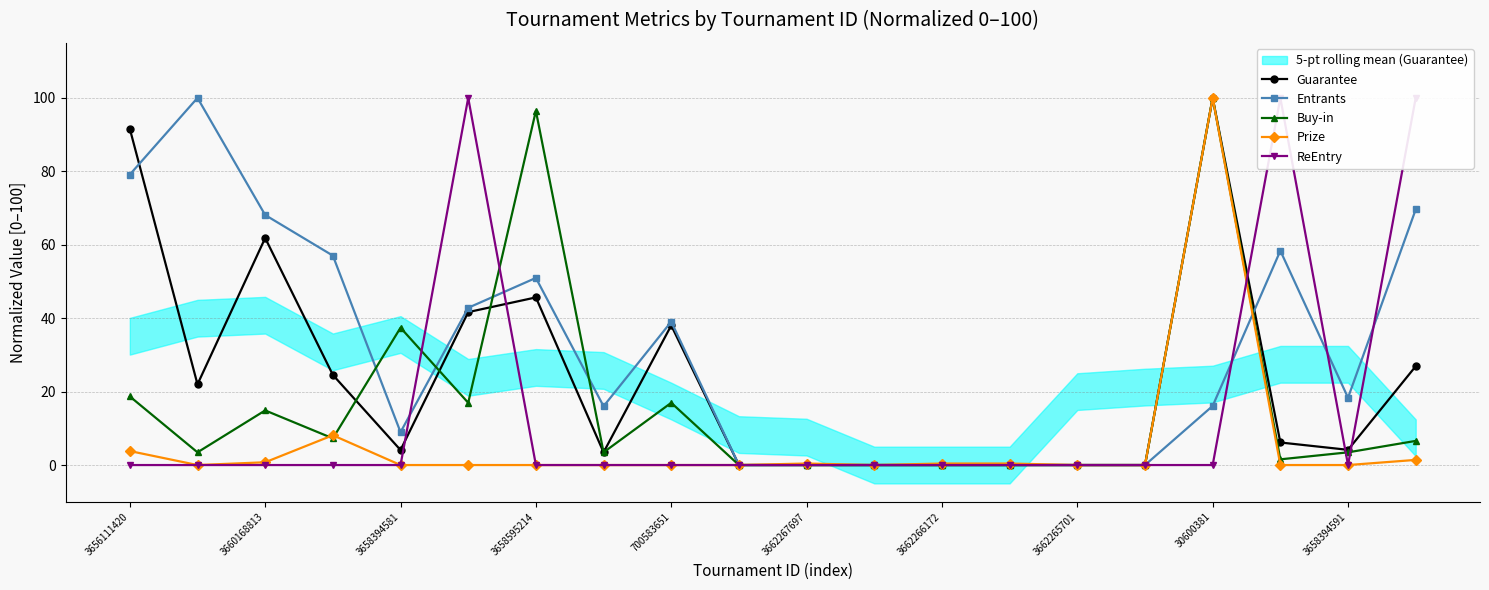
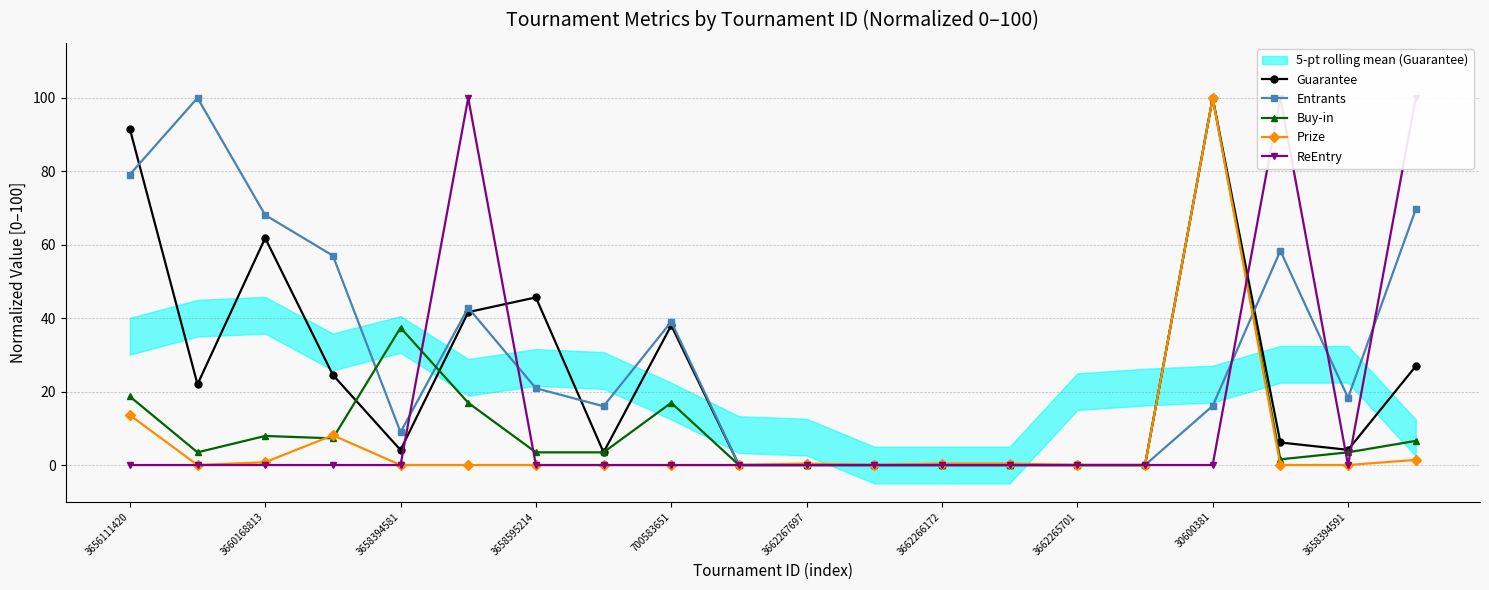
Prize, 3656111420: 4 -> 14
Buy-in, 3660168813: 15 -> 8
Entrants, 3658595214: 51 -> 21
Buy-in, 3658595214: 96 -> 3
